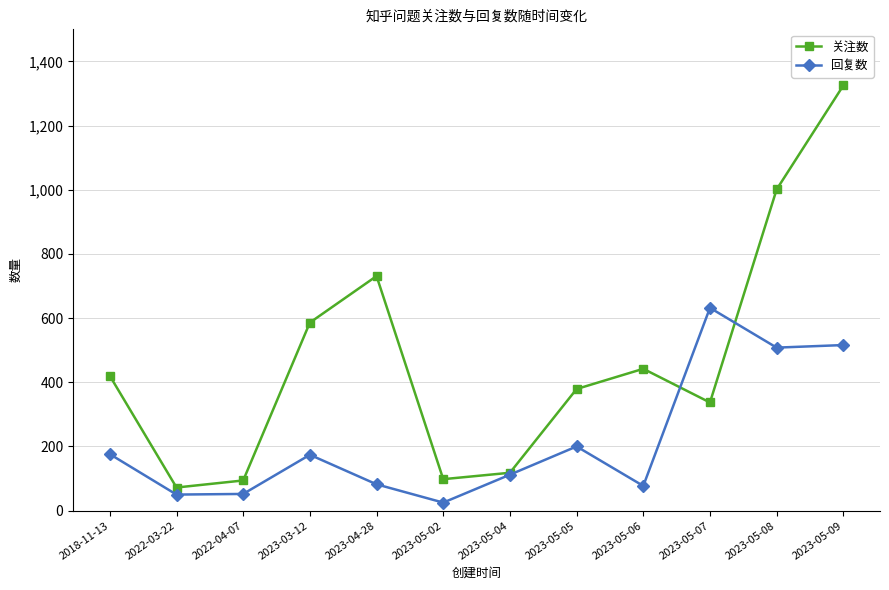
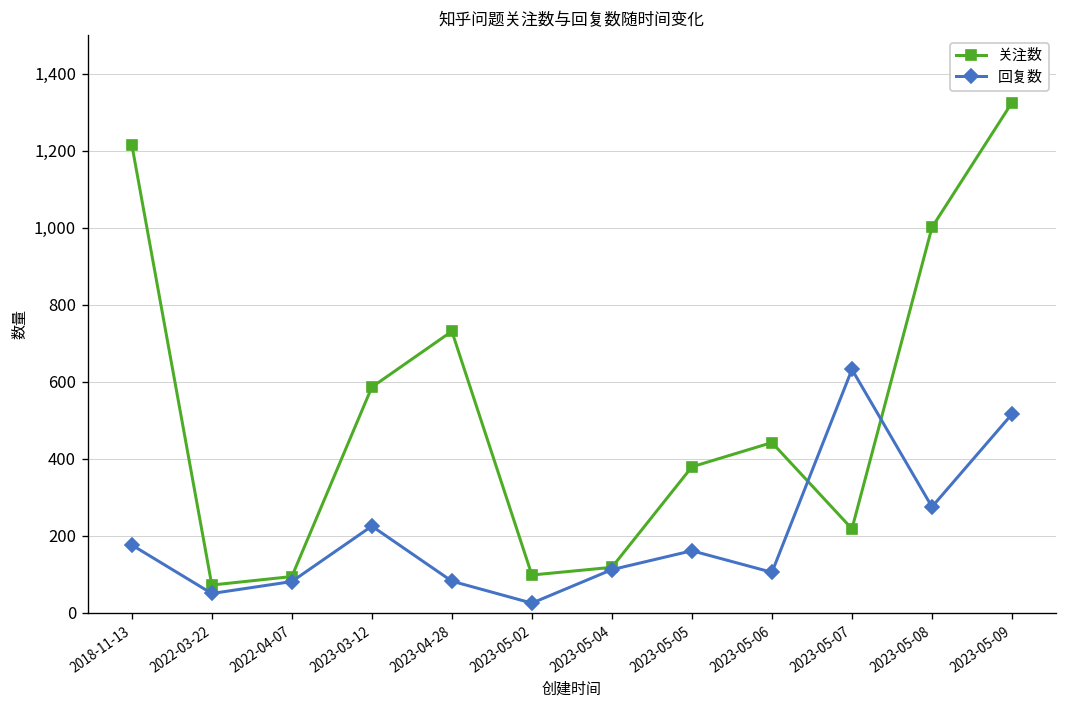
关注数, 2018-11-13: 420 -> 1,220
回复数, 2022-04-07: 50 -> 80
回复数, 2023-03-12: 170 -> 230
回复数, 2023-05-05: 200 -> 160
回复数, 2023-05-06: 80 -> 110
关注数, 2023-05-07: 340 -> 220
回复数, 2023-05-08: 510 -> 280
